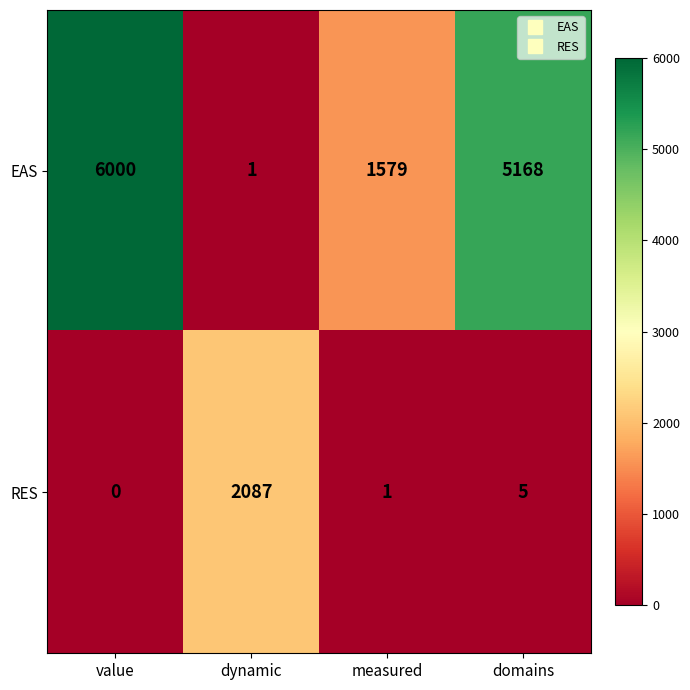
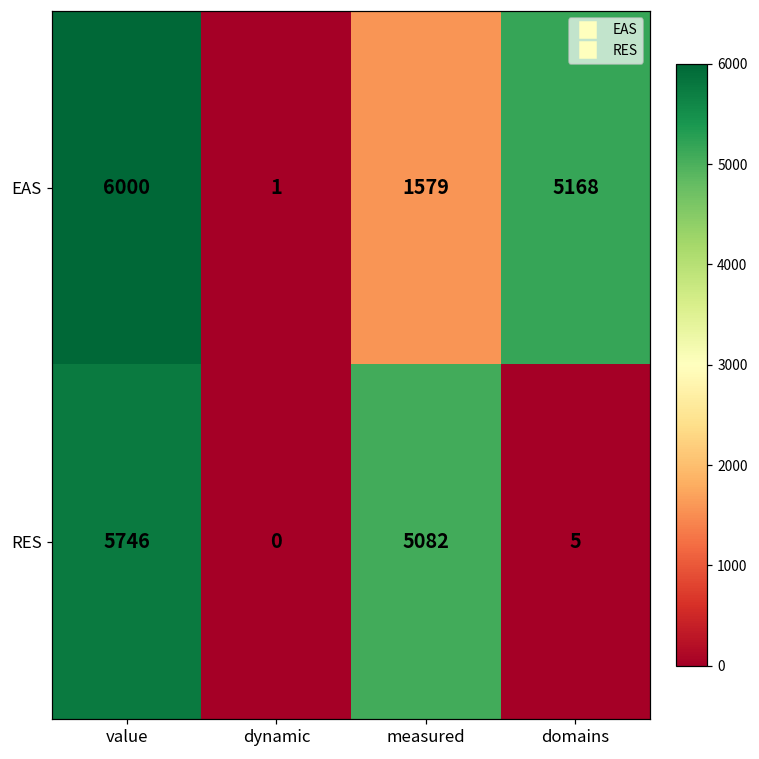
RES, value: 0 -> 5746
RES, dynamic: 2087 -> 0
RES, measured: 1 -> 5082
